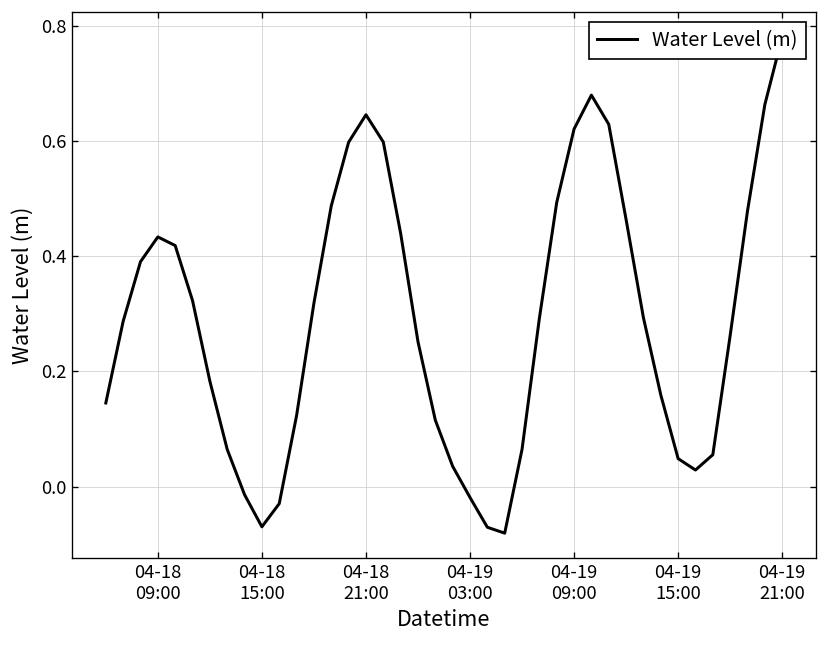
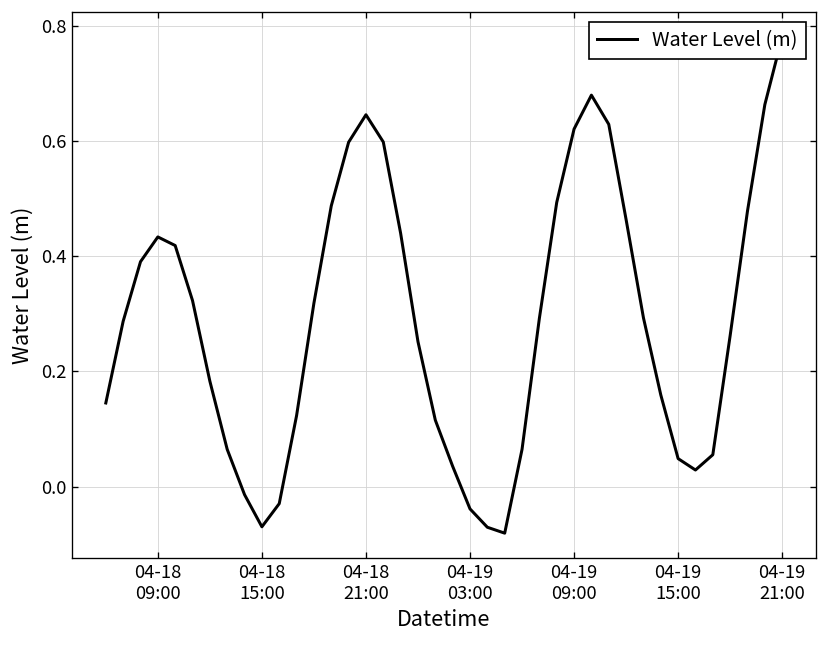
04-19 03:00: -0.02 -> -0.04
